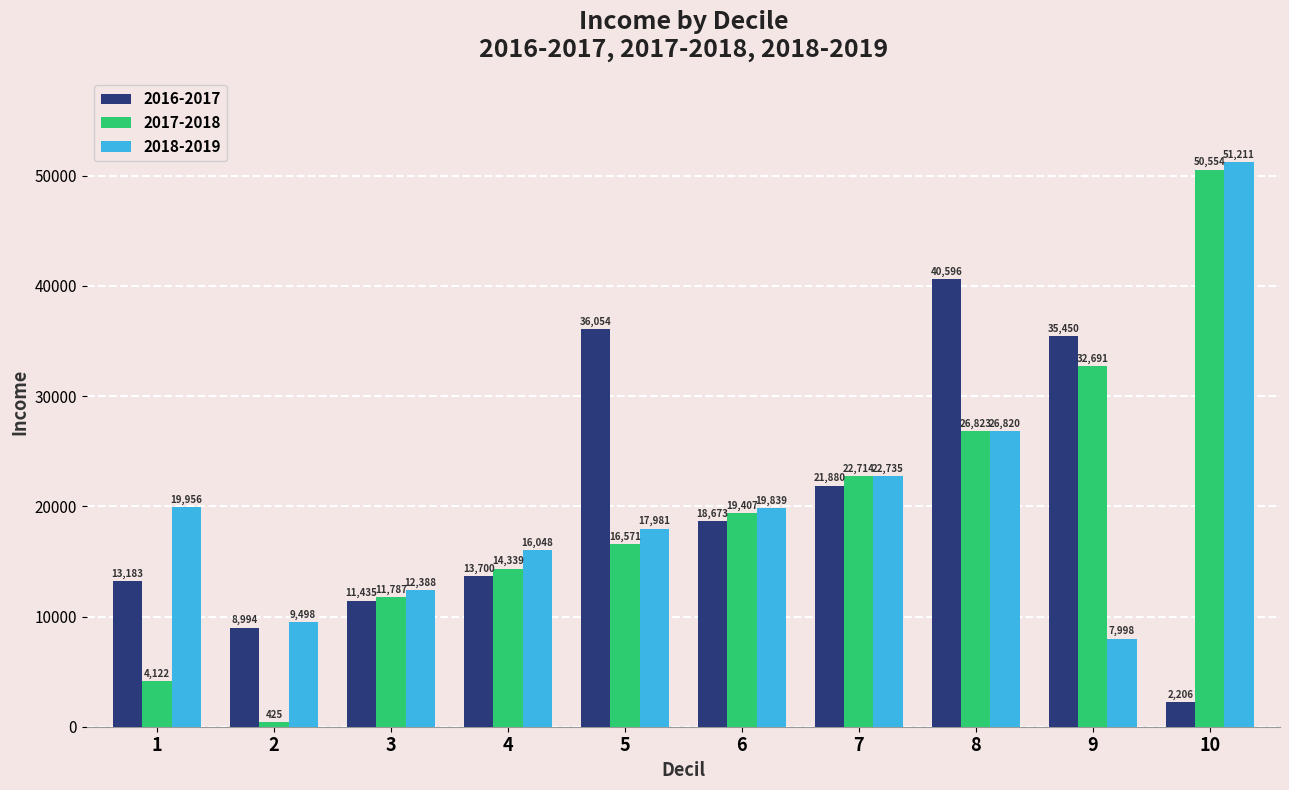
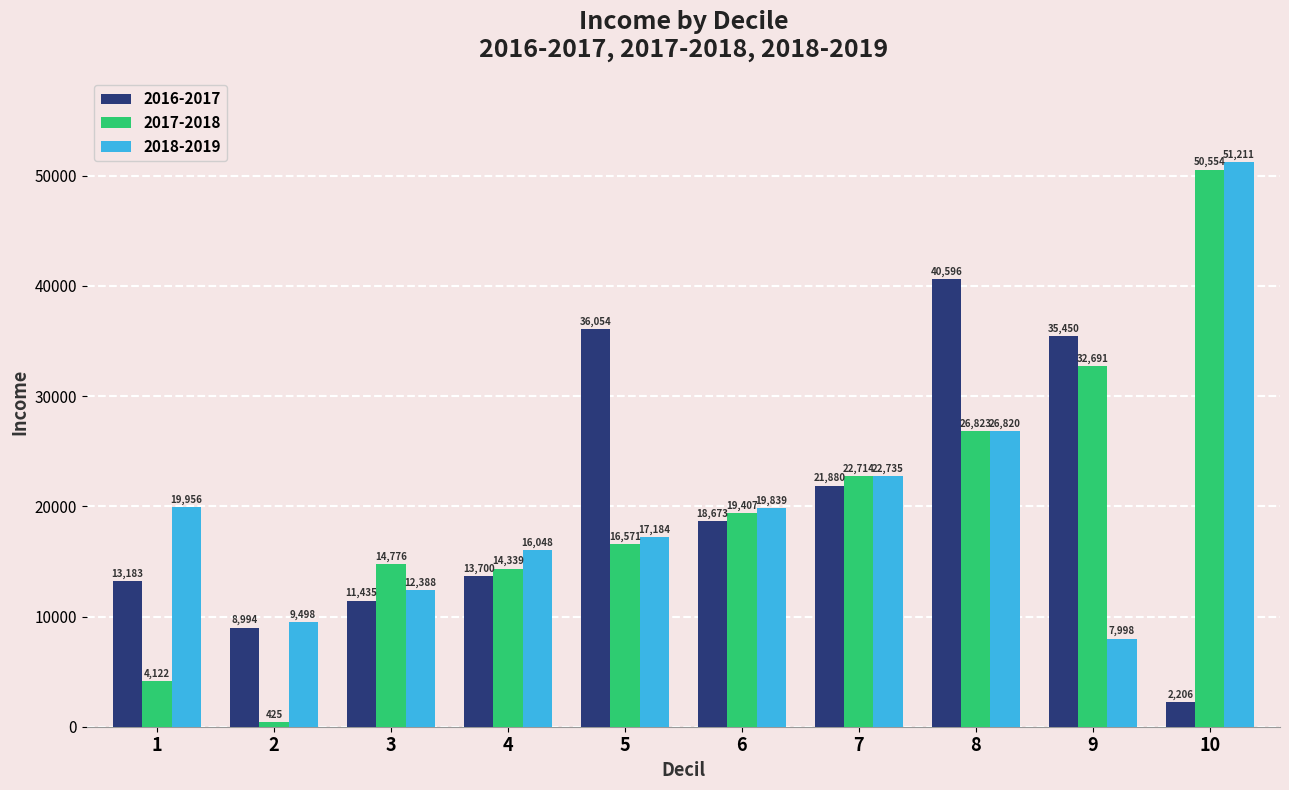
2017-2018, 3: 11,787 -> 14,776
2018-2019, 5: 17,981 -> 17,184
